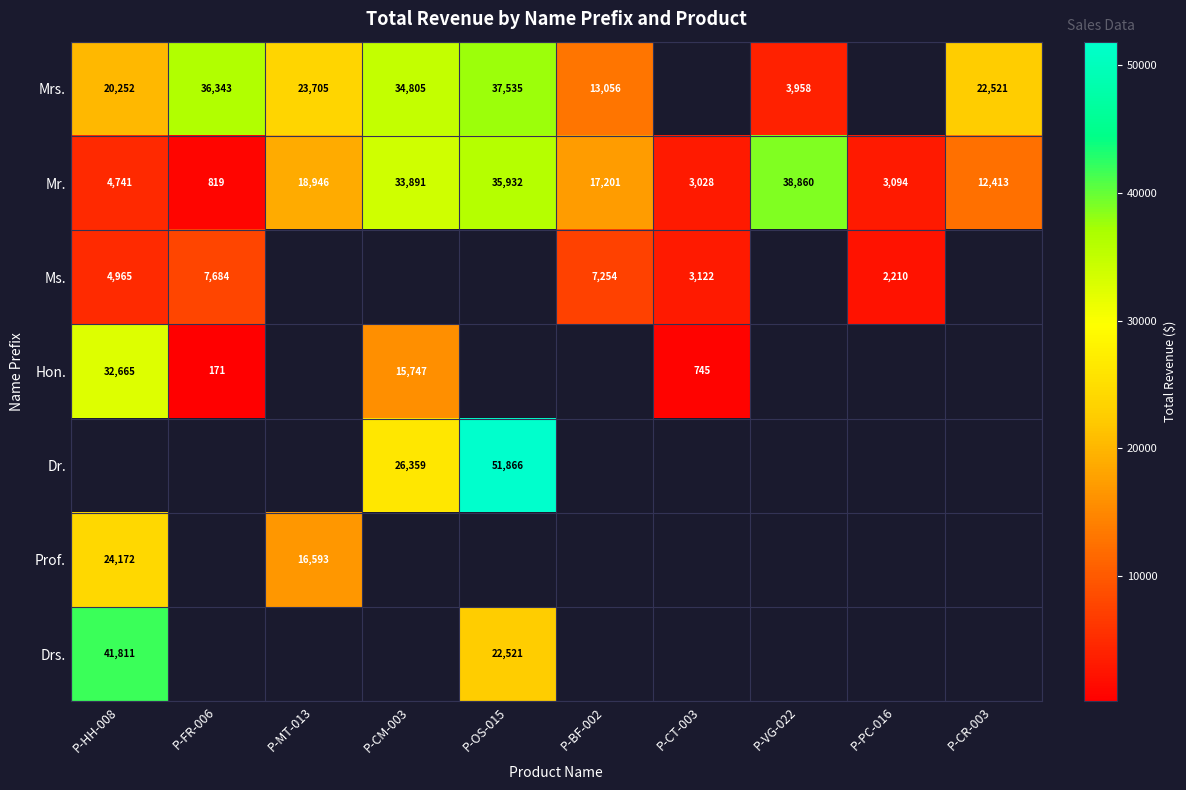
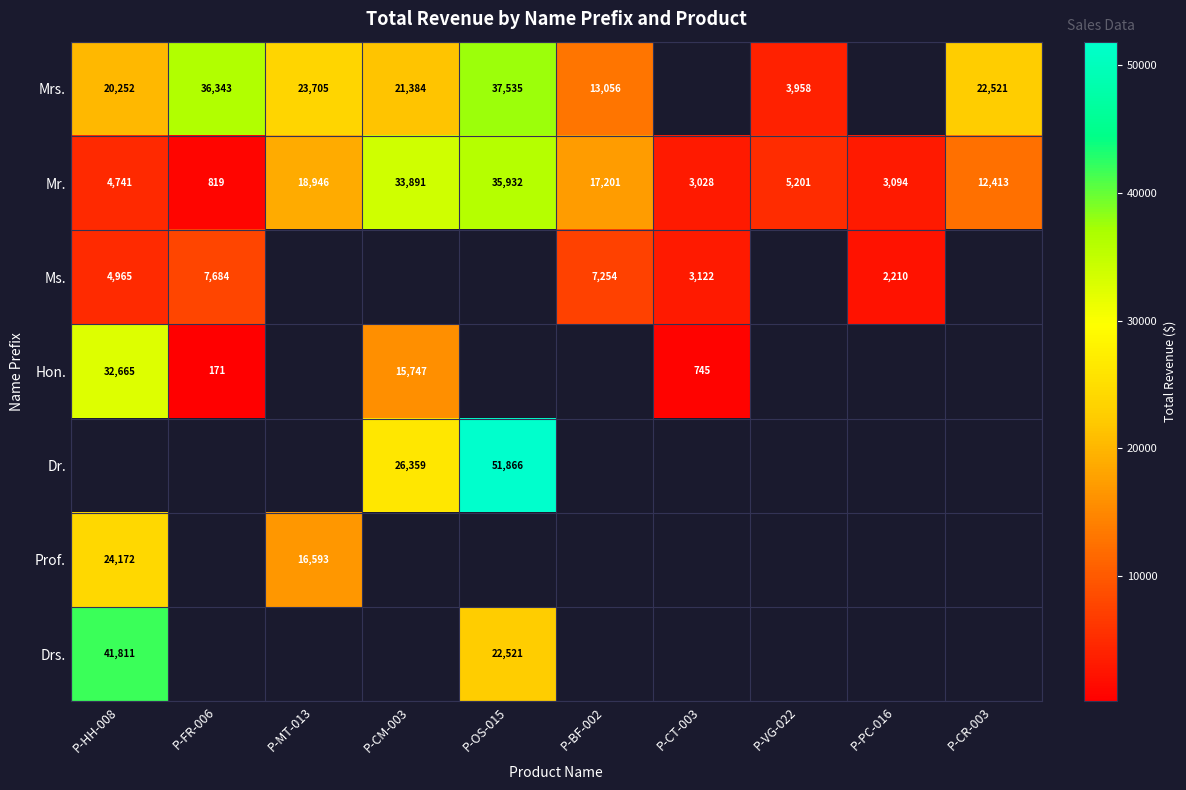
Mrs., P-CM-003: 34,805 -> 21,384
Mr., P-VG-022: 38,860 -> 5,201
